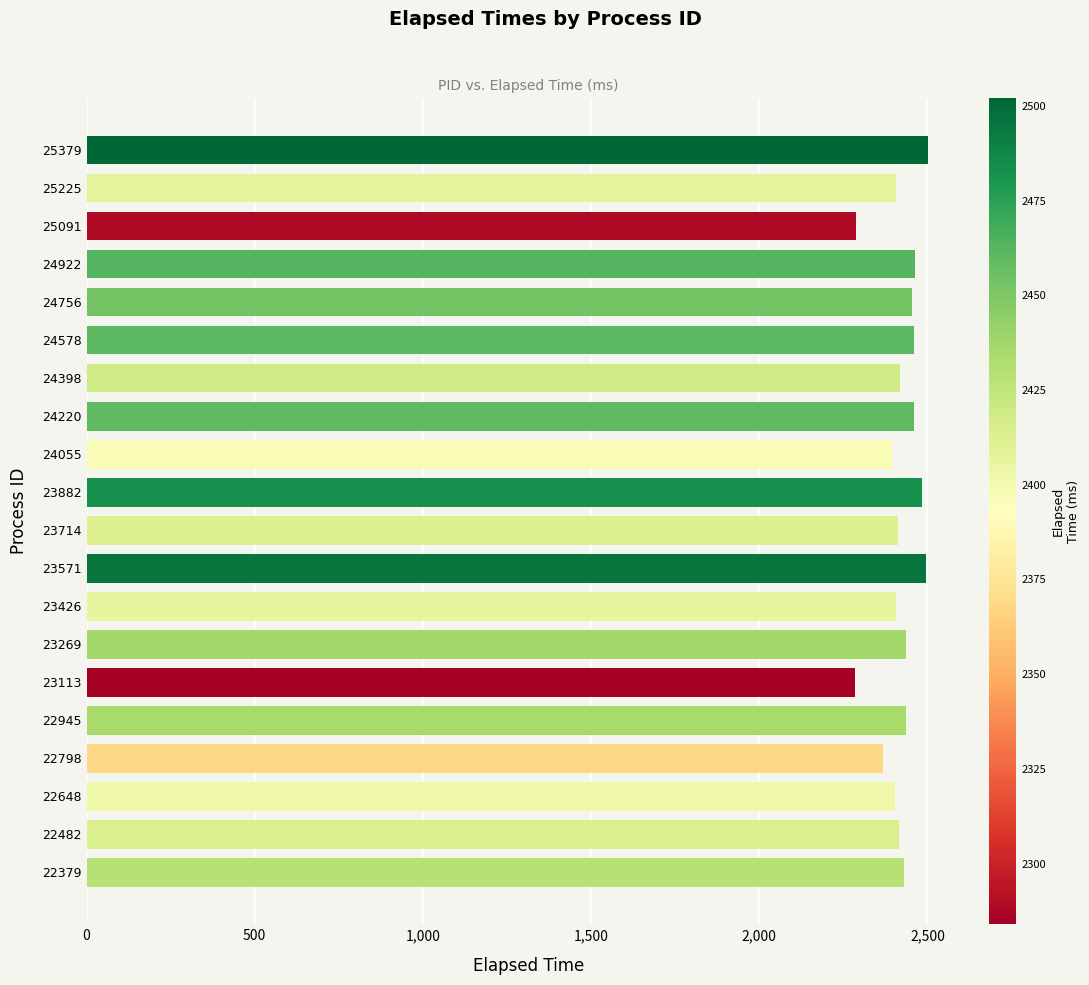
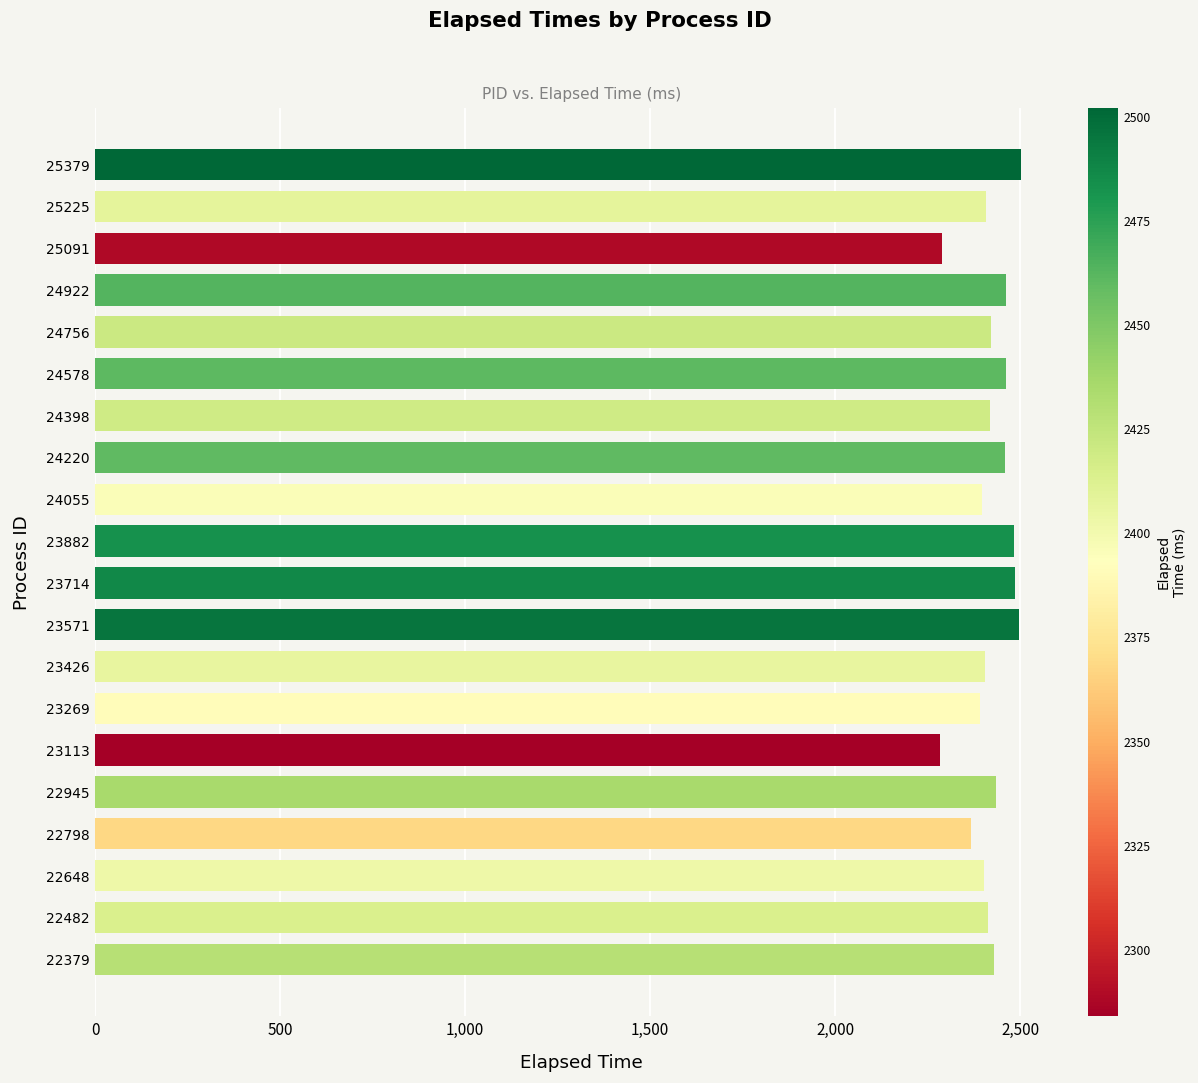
24756: 2,450 -> 2,420
23714: 2,410 -> 2,490
23269: 2,440 -> 2,390
